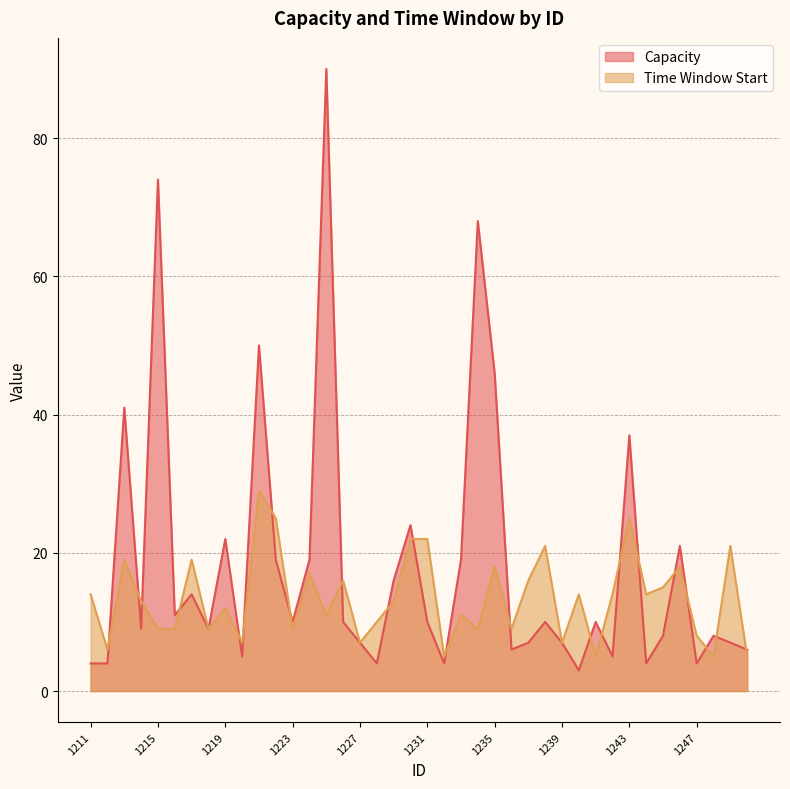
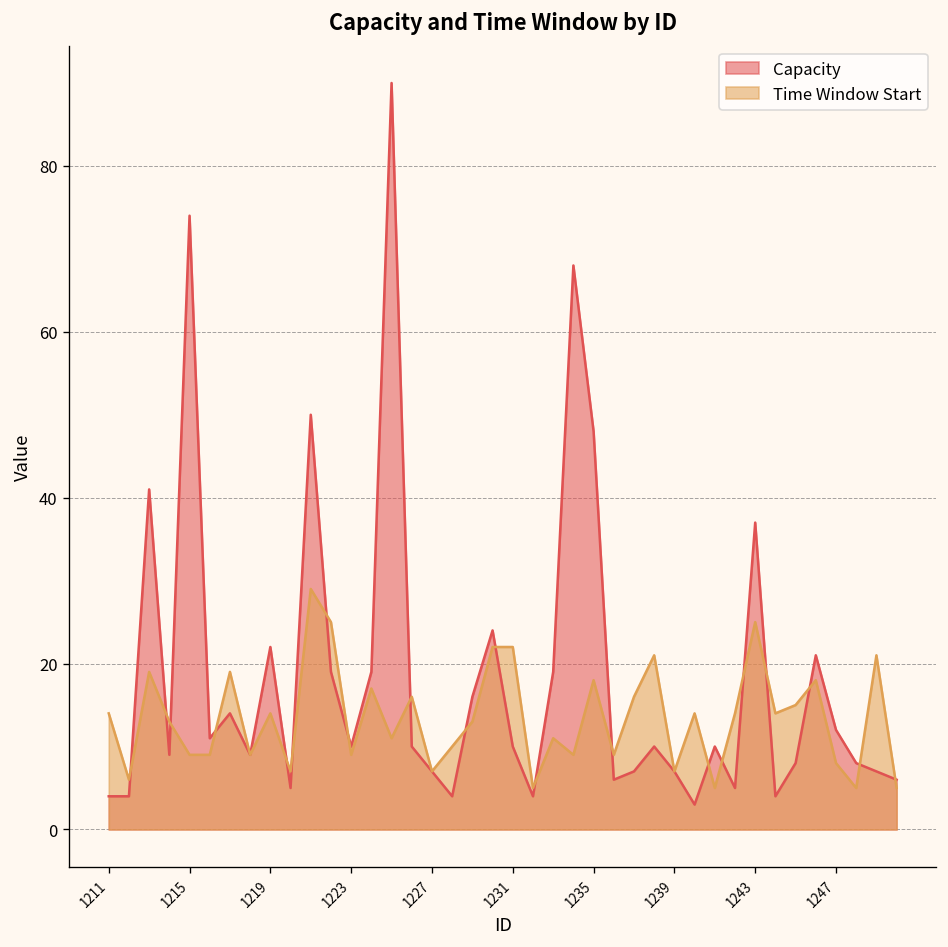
Time Window Start, 1219: 12 -> 14
Capacity, 1235: 46 -> 48
Capacity, 1247: 4 -> 12
